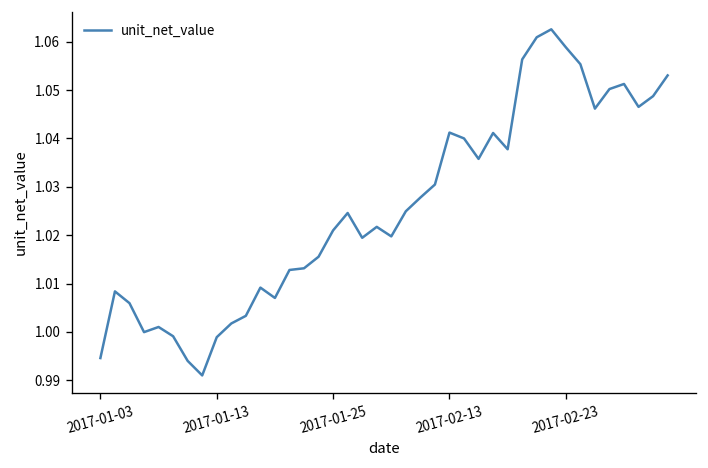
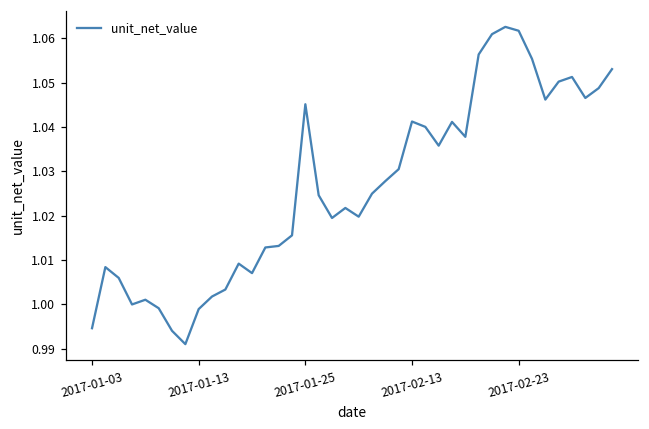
2017-01-25: 1.021 -> 1.045
2017-02-23: 1.059 -> 1.062
